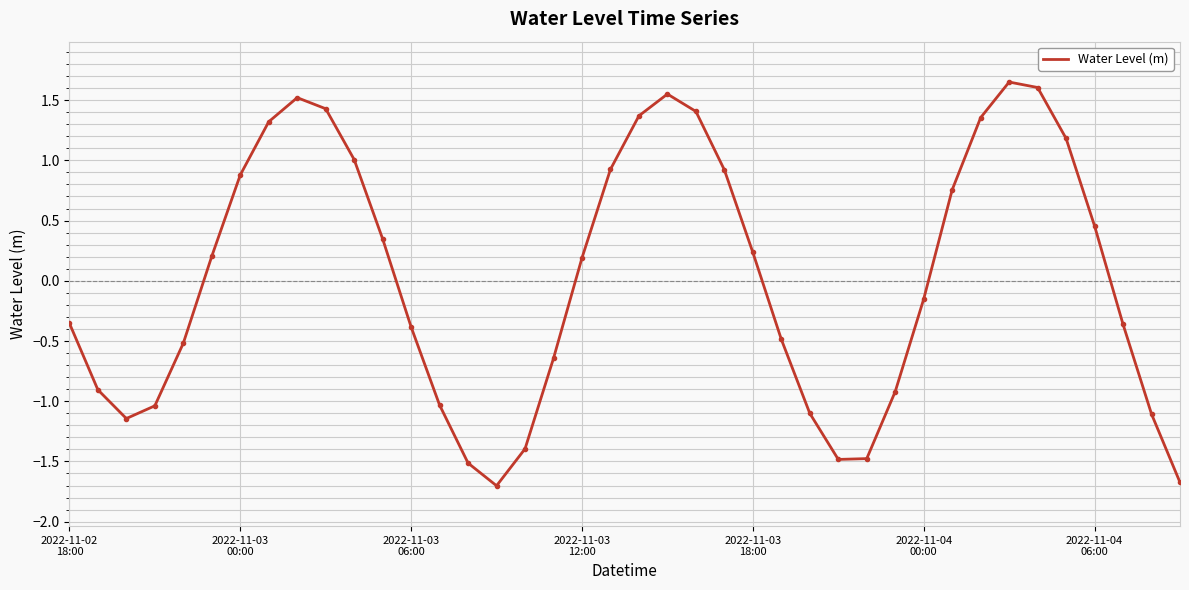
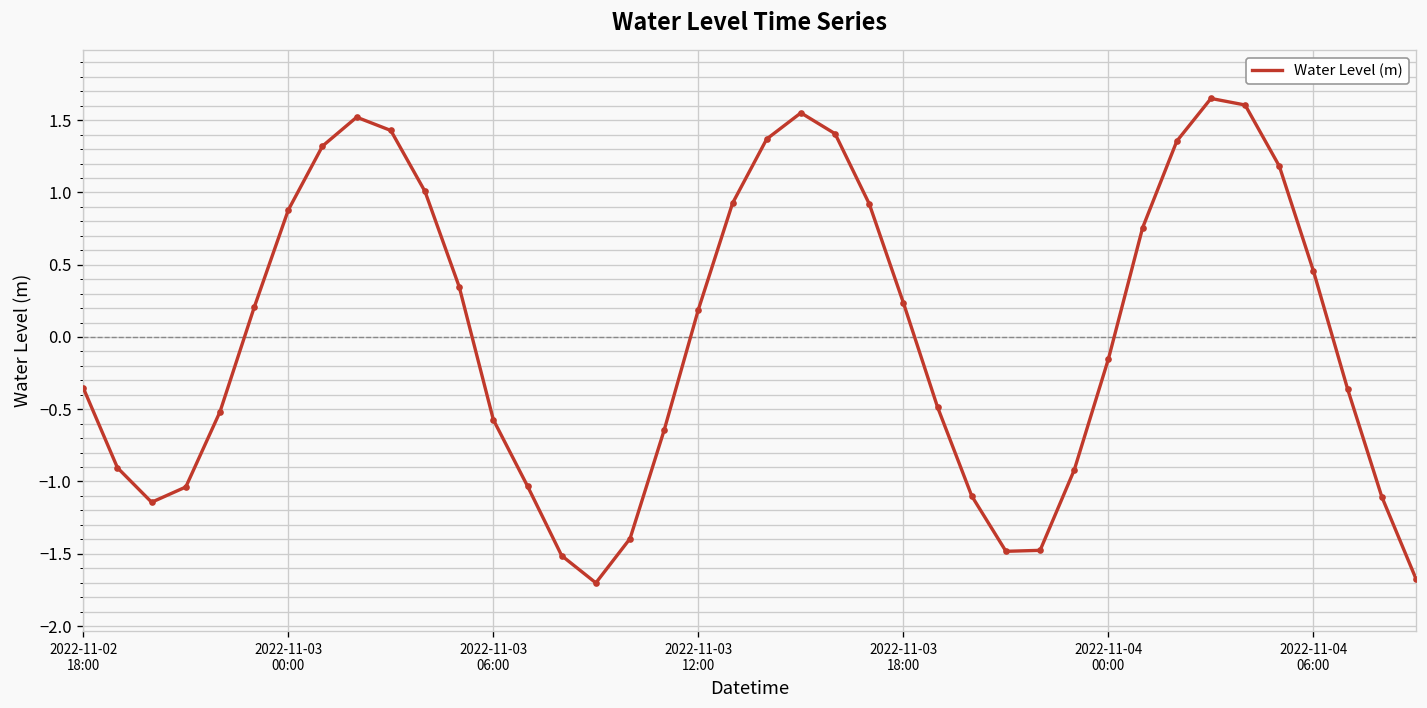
2022-11-03 06:00: -0.38 -> -0.57
